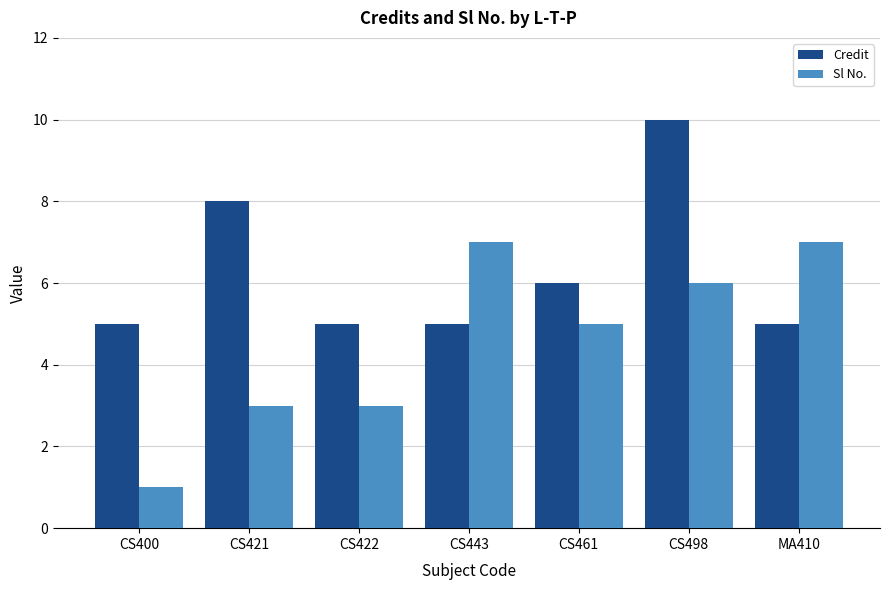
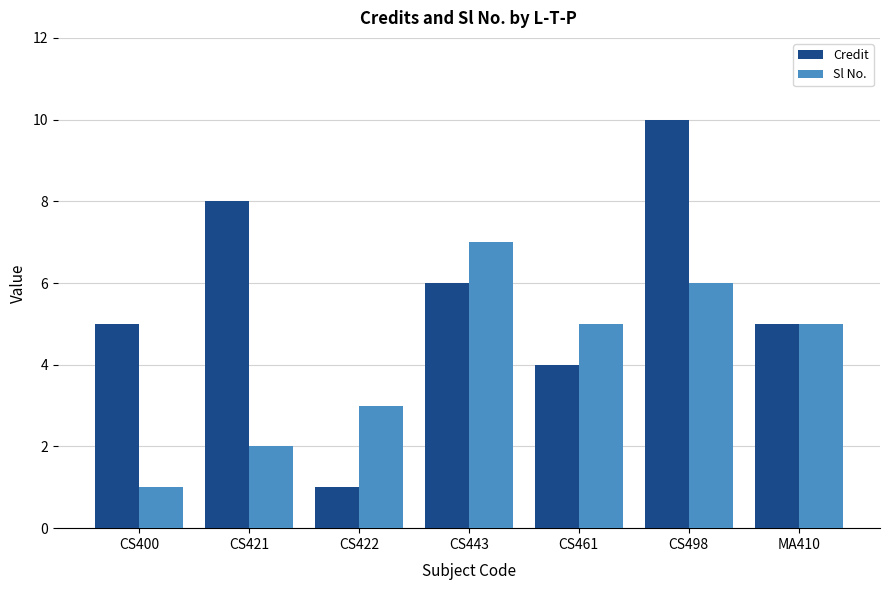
Sl No., CS421: 3 -> 2
Credit, CS422: 5 -> 1
Credit, CS443: 5 -> 6
Credit, CS461: 6 -> 4
Sl No., MA410: 7 -> 5
